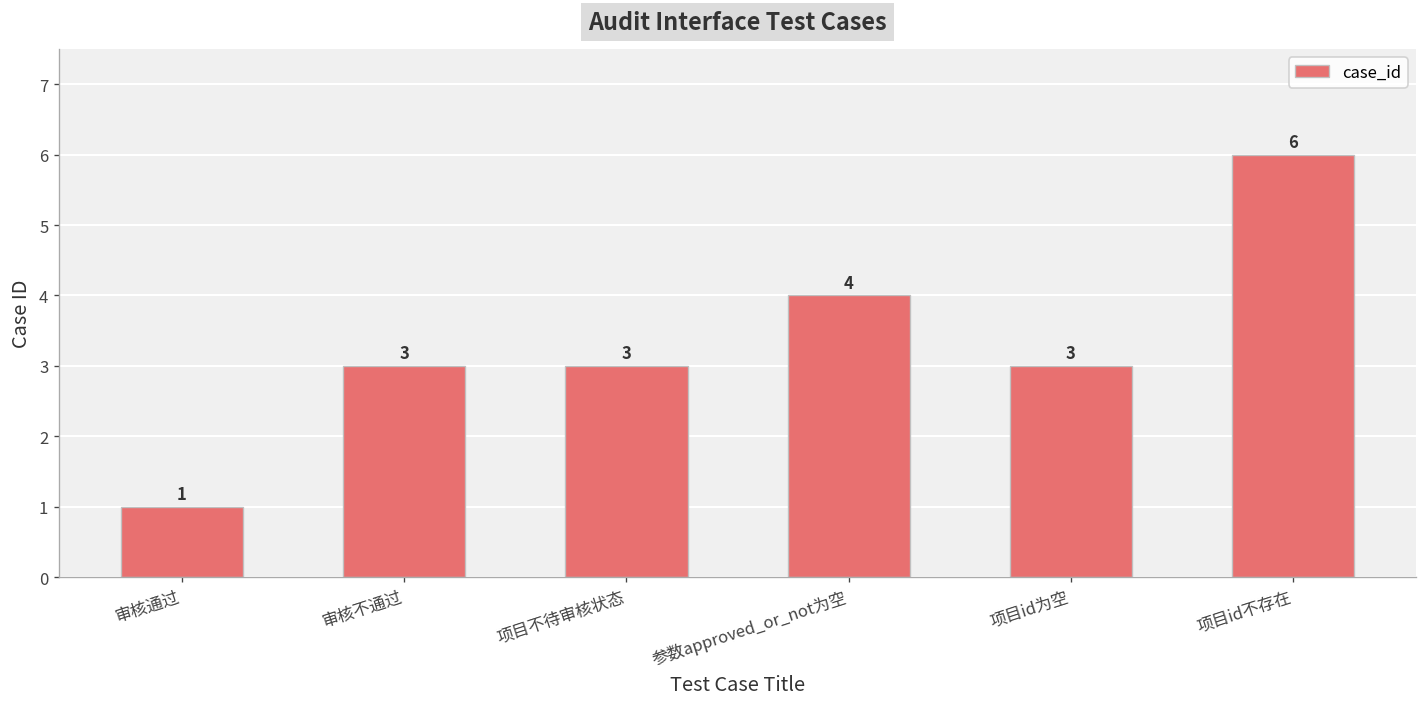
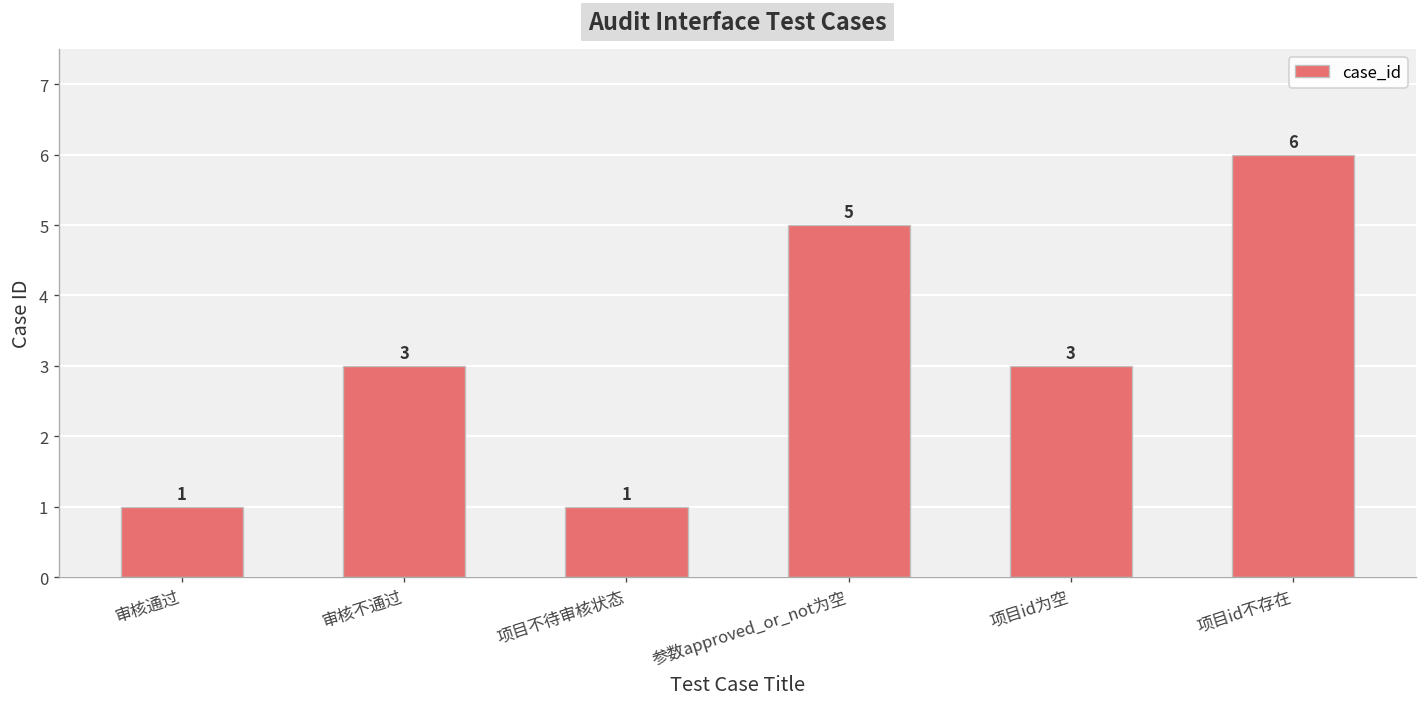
项目不待审核状态: 3 -> 1
参数approved_or_not为空: 4 -> 5
